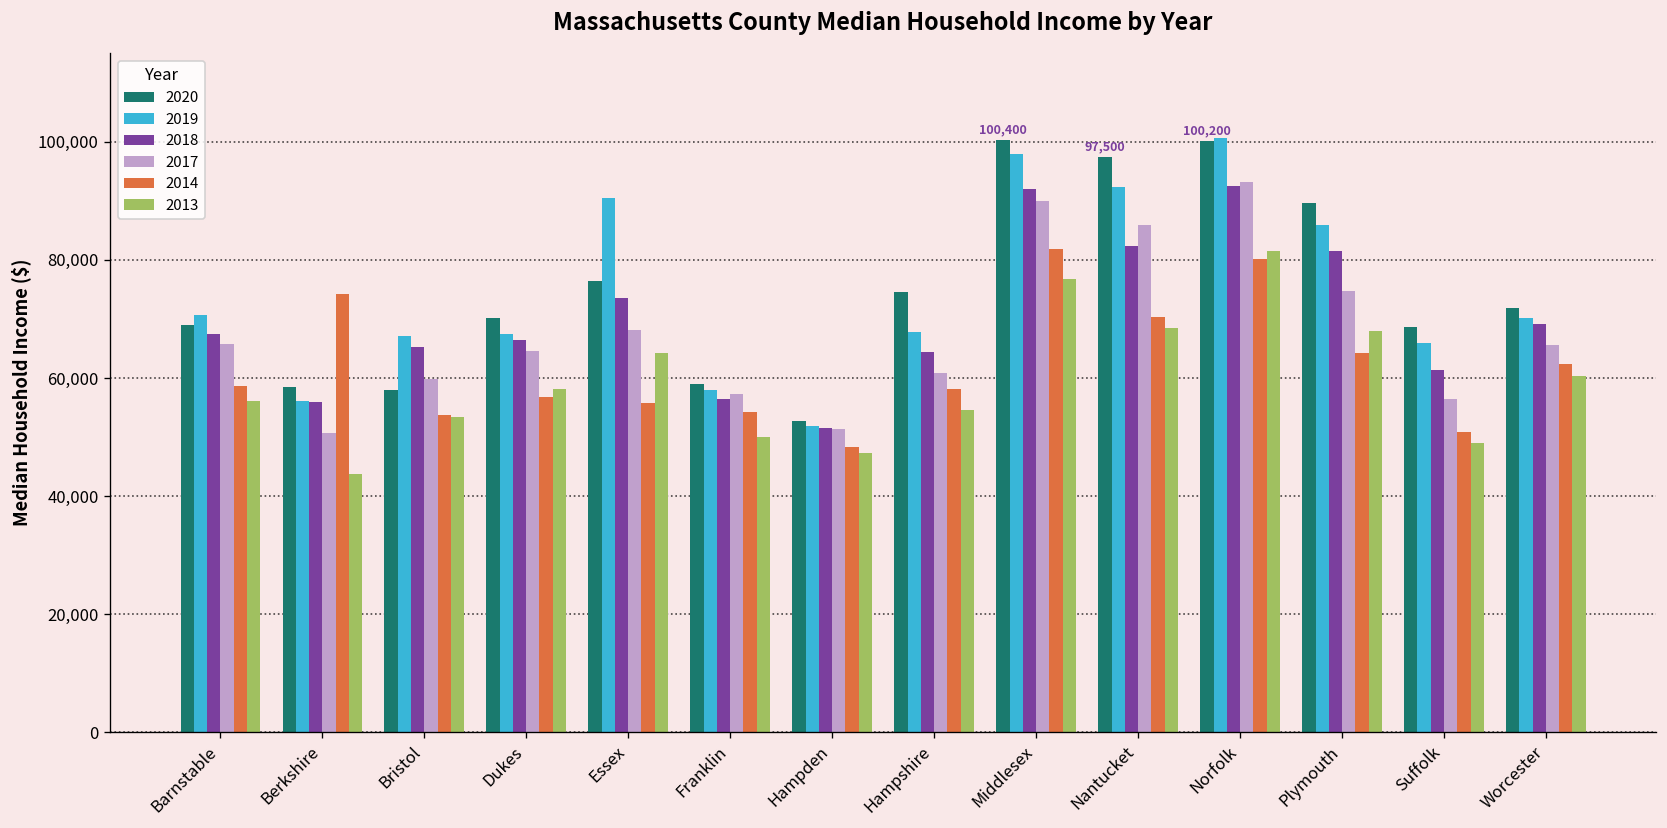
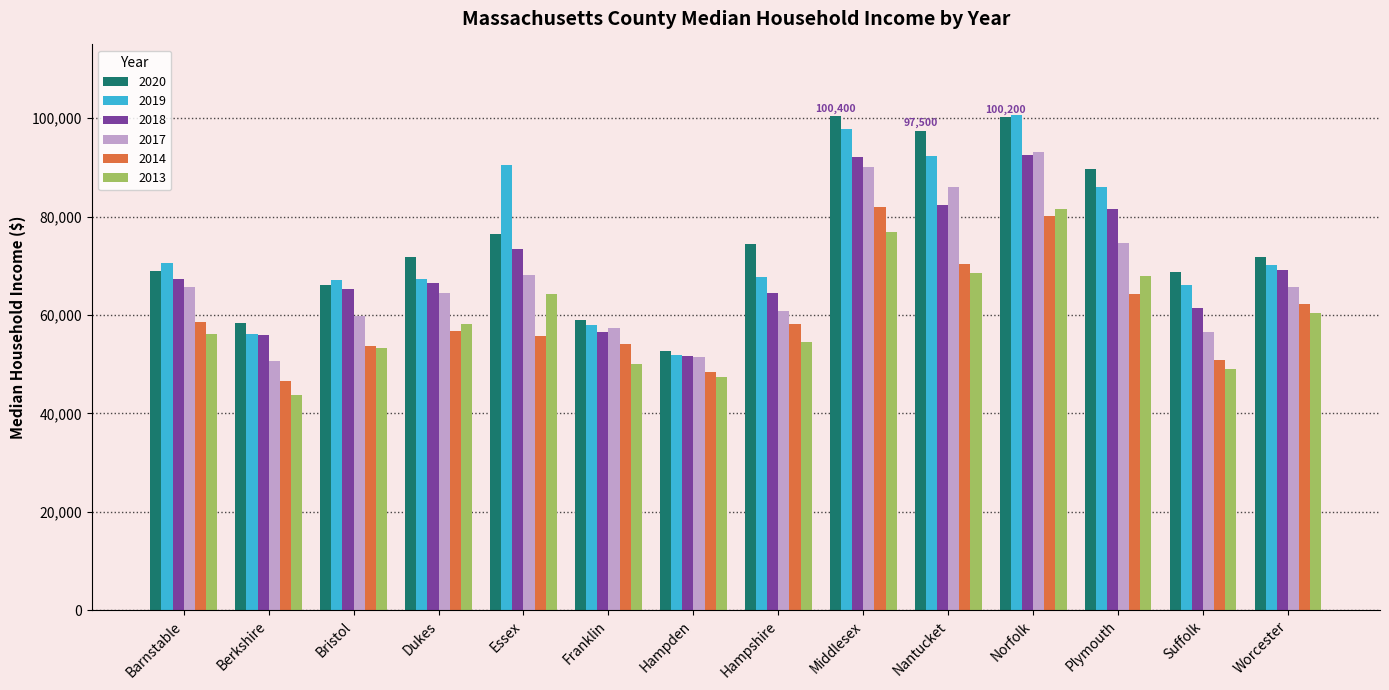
2014, Berkshire: 74,000 -> 47,000
2020, Bristol: 58,000 -> 66,000
2020, Dukes: 70,000 -> 72,000
